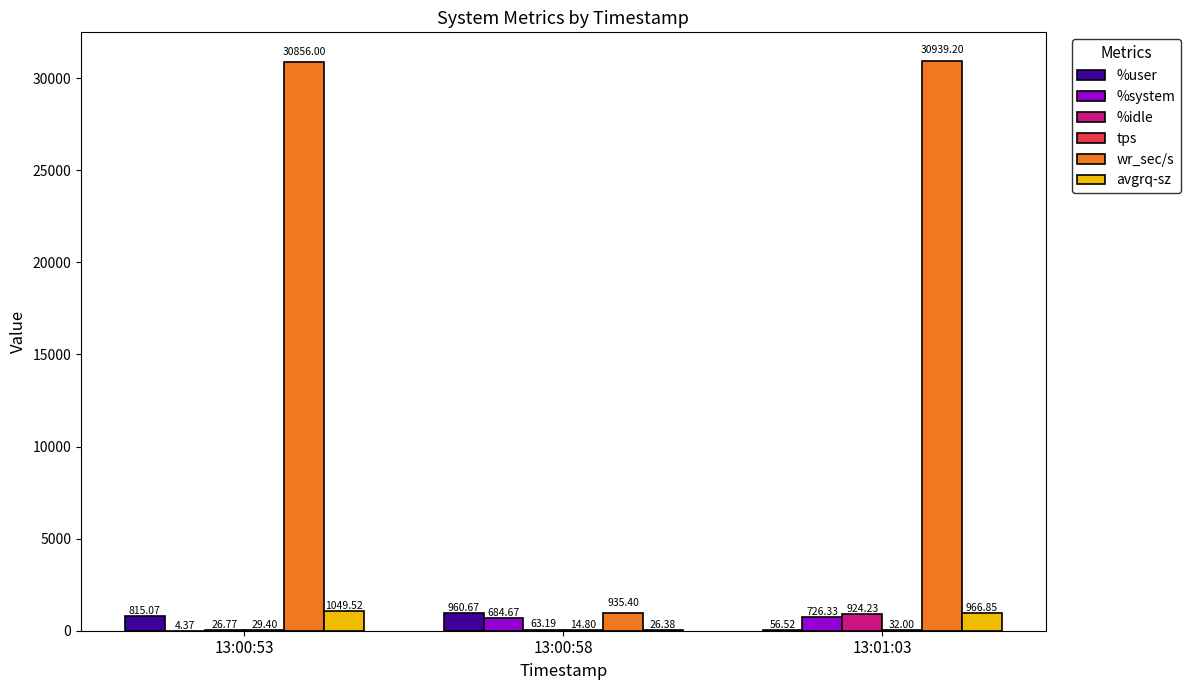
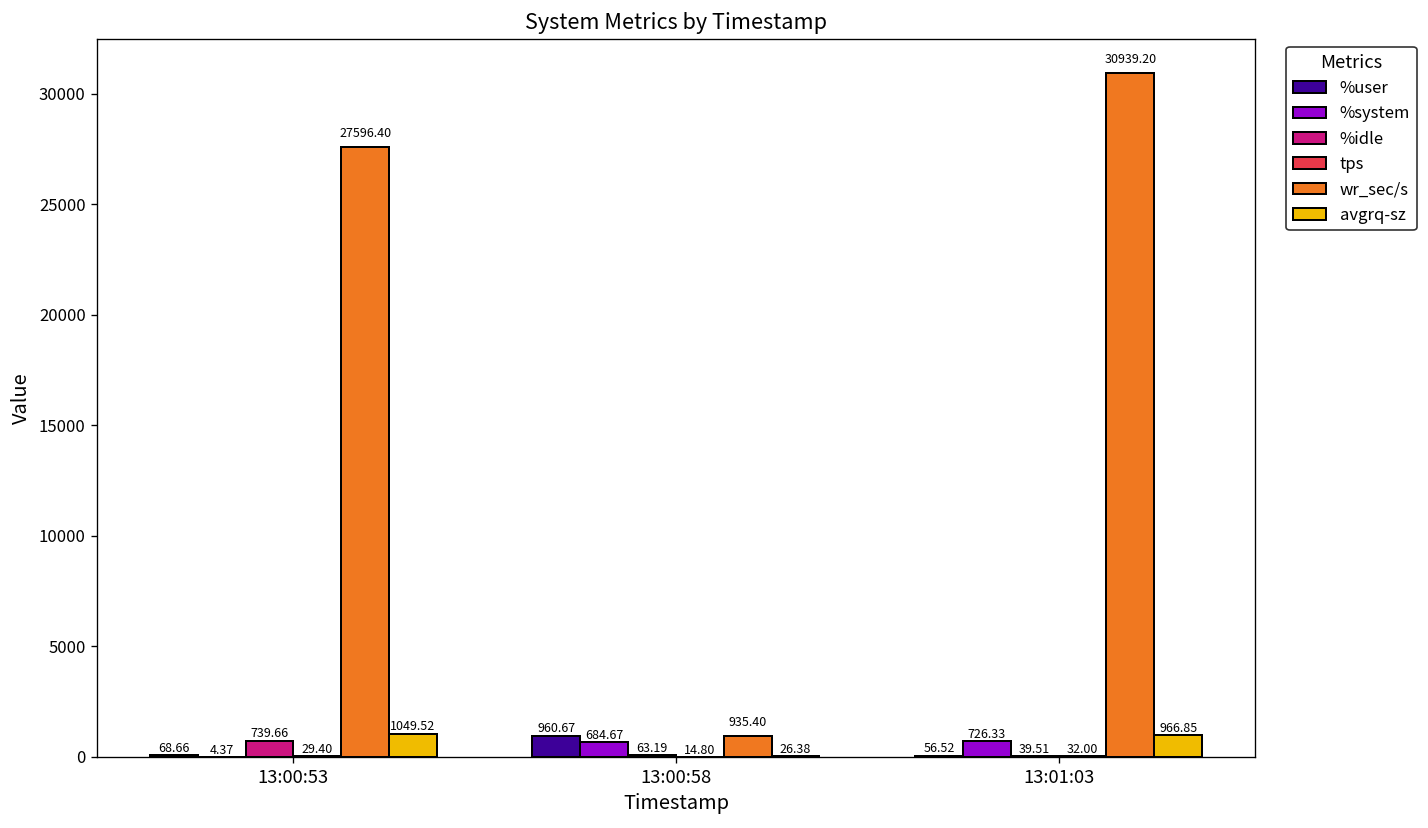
%user, 13:00:53: 815.07 -> 68.66
%idle, 13:00:53: 26.77 -> 739.66
wr_sec/s, 13:00:53: 30856.00 -> 27596.40
%idle, 13:01:03: 924.23 -> 39.51
